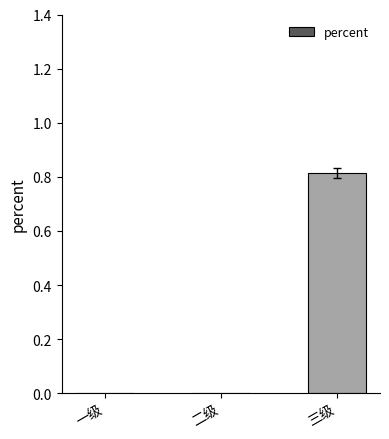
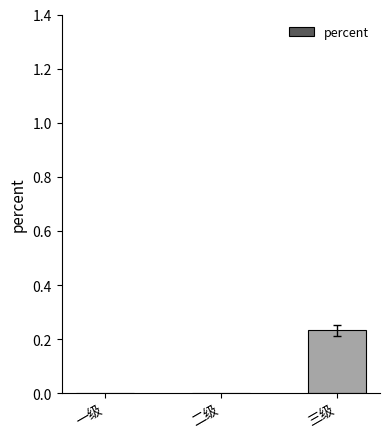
percent, 三级: 0.81 -> 0.23
